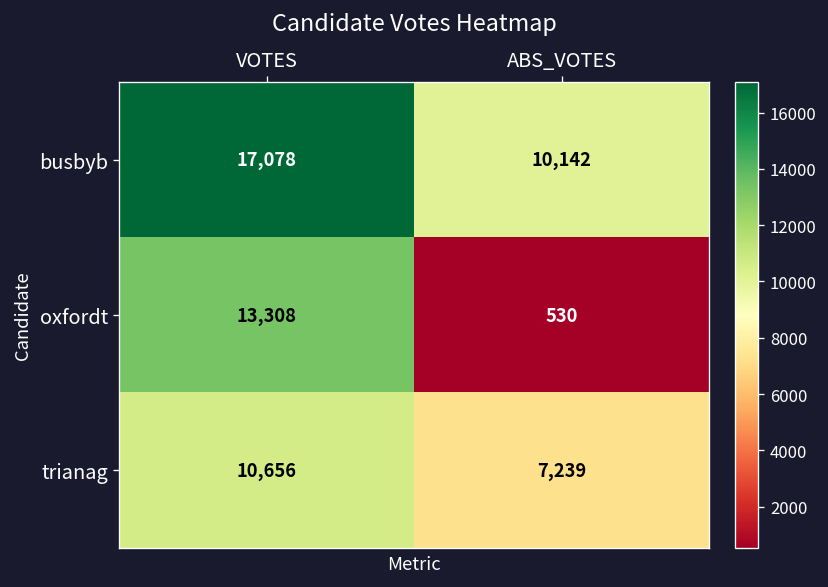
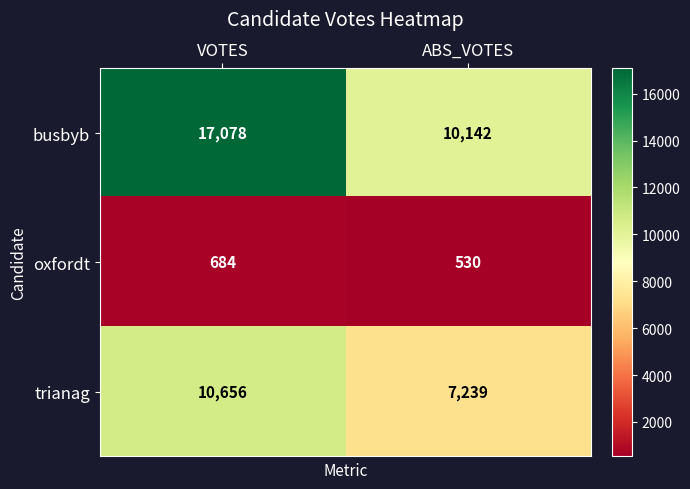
oxfordt, VOTES: 13,308 -> 684
